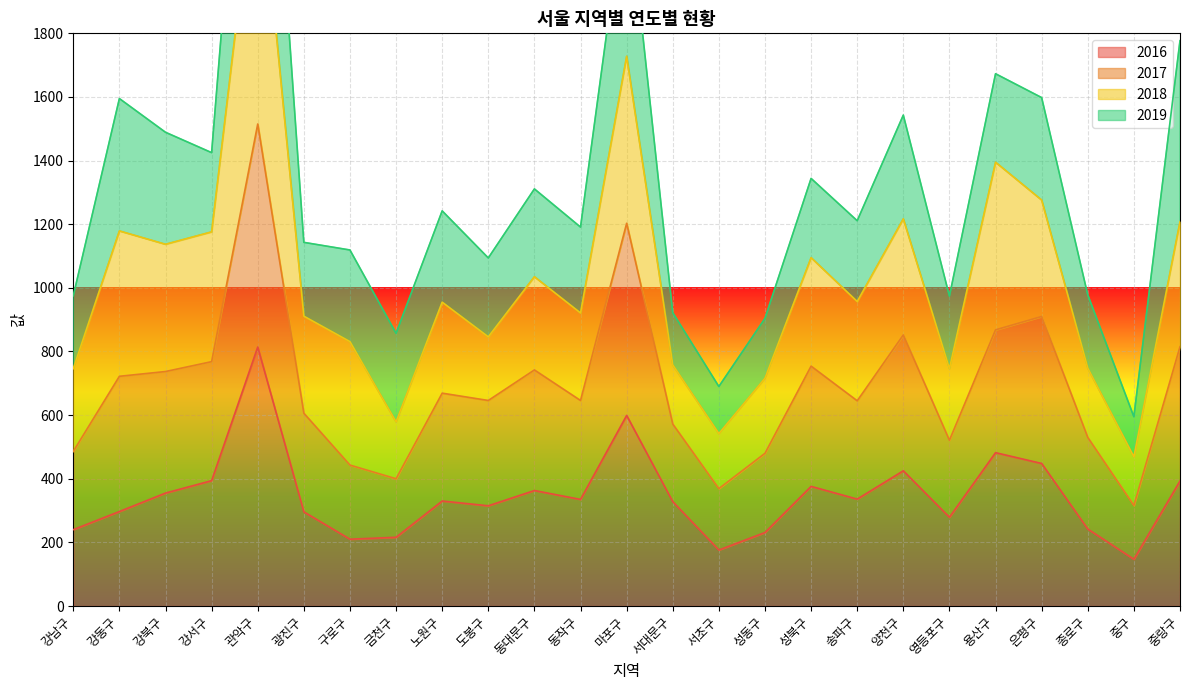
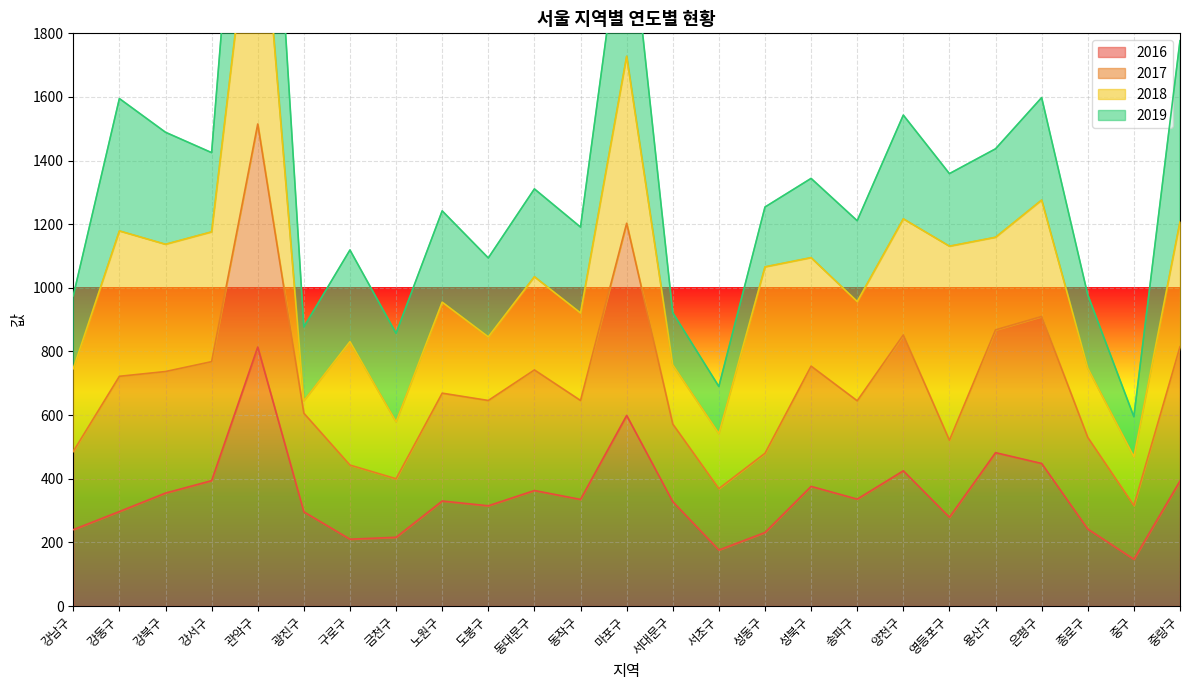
2018, 광진구: 310 -> 40
2018, 성동구: 240 -> 590
2018, 영등포구: 230 -> 610
2018, 용산구: 530 -> 290
